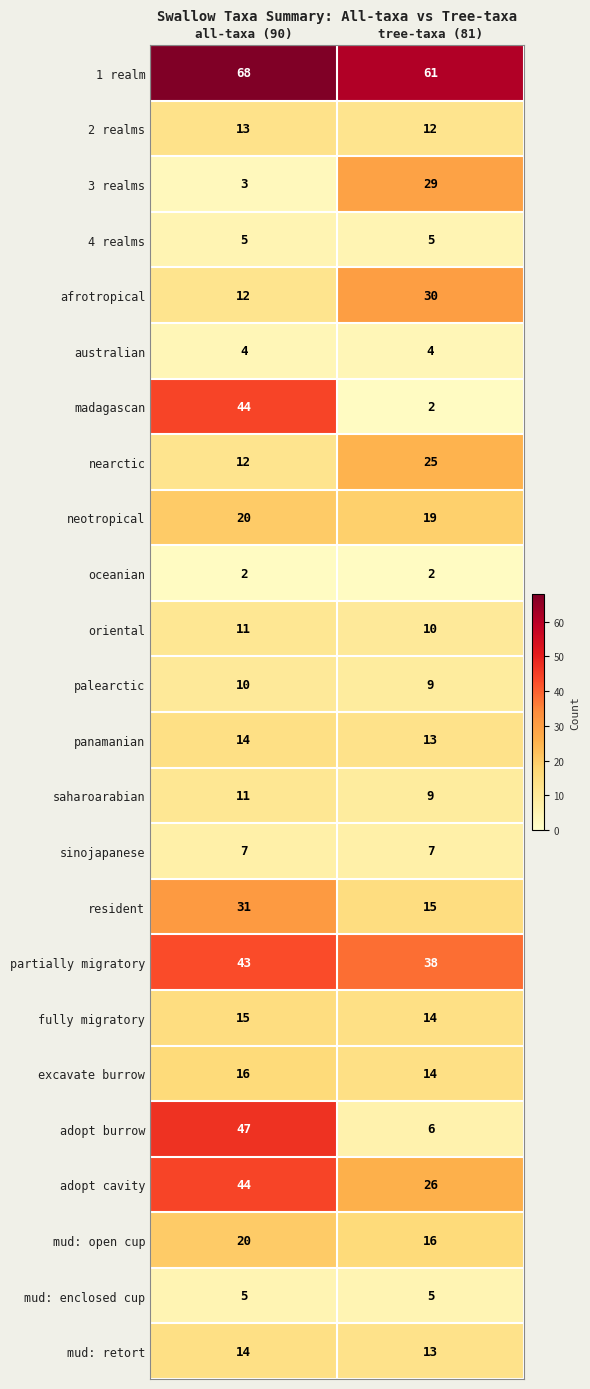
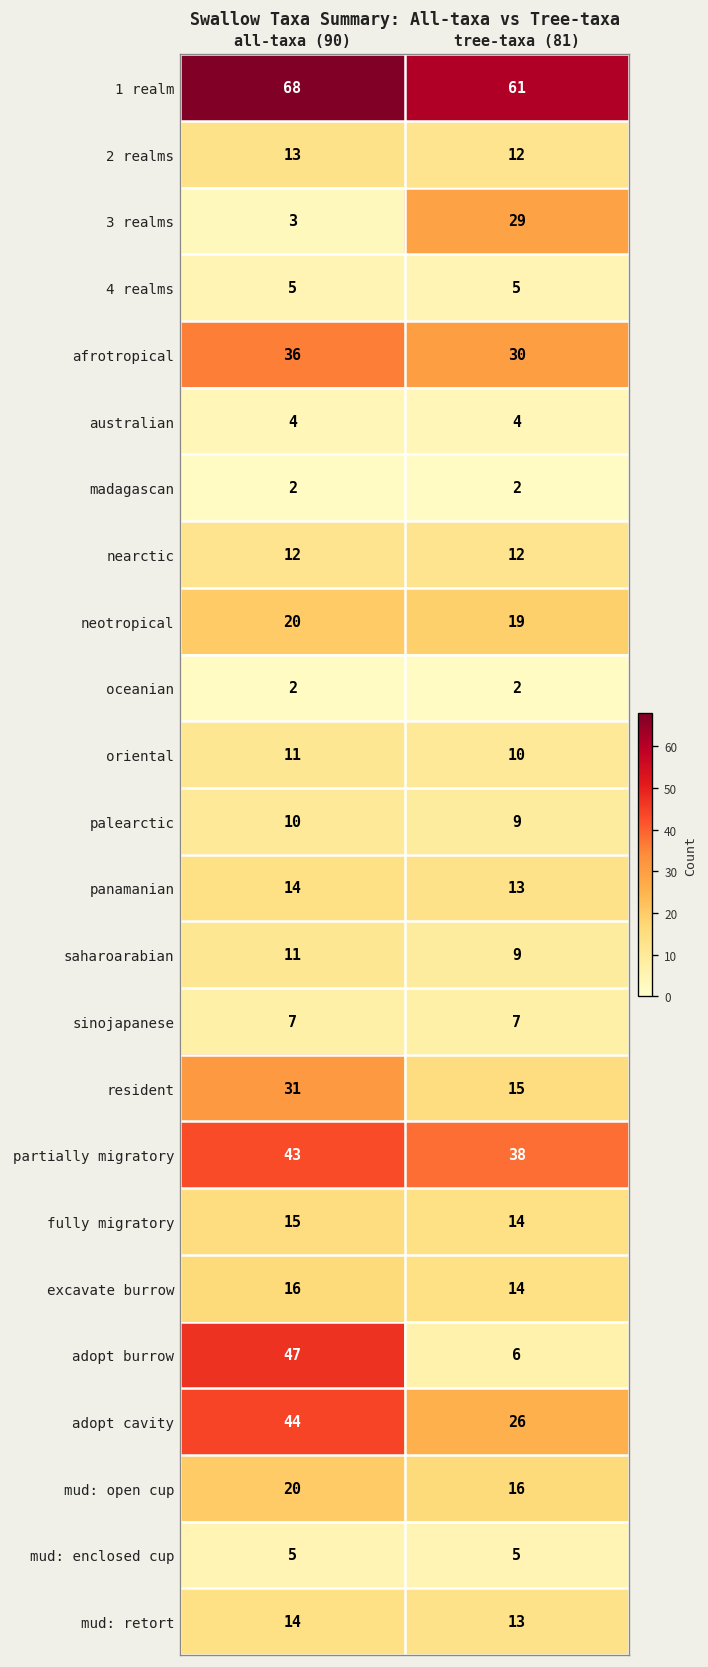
afrotropical, all-taxa (90): 12 -> 36
madagascan, all-taxa (90): 44 -> 2
nearctic, tree-taxa (81): 25 -> 12
